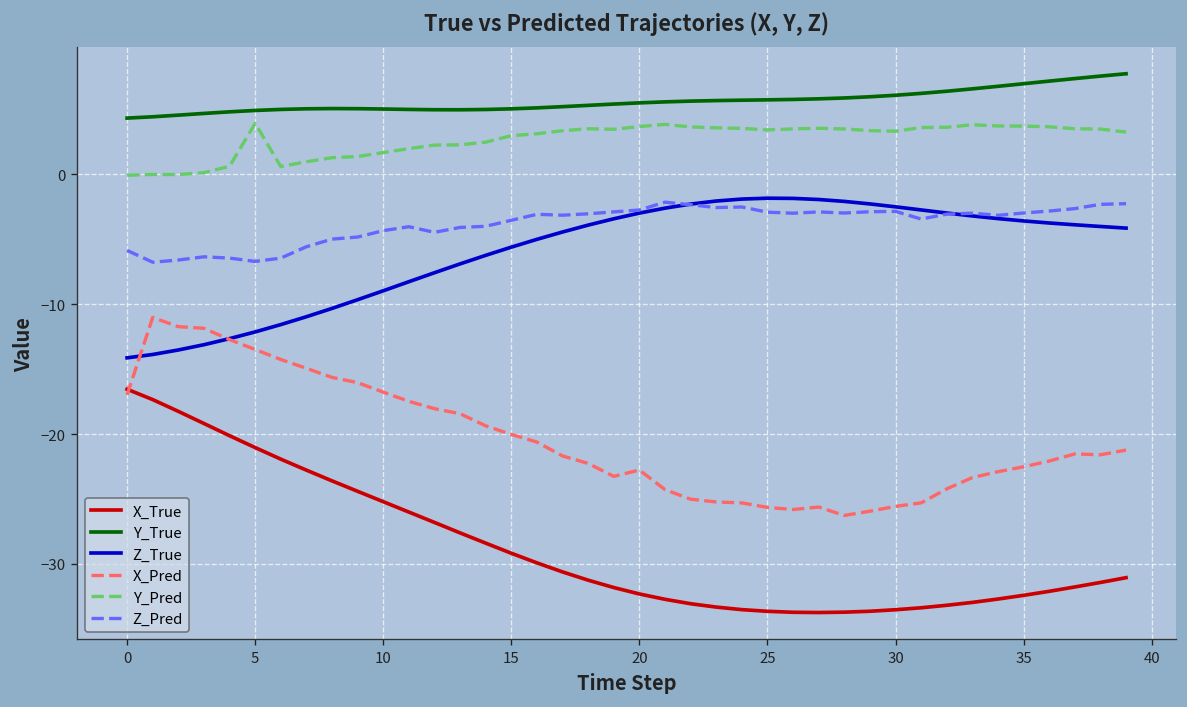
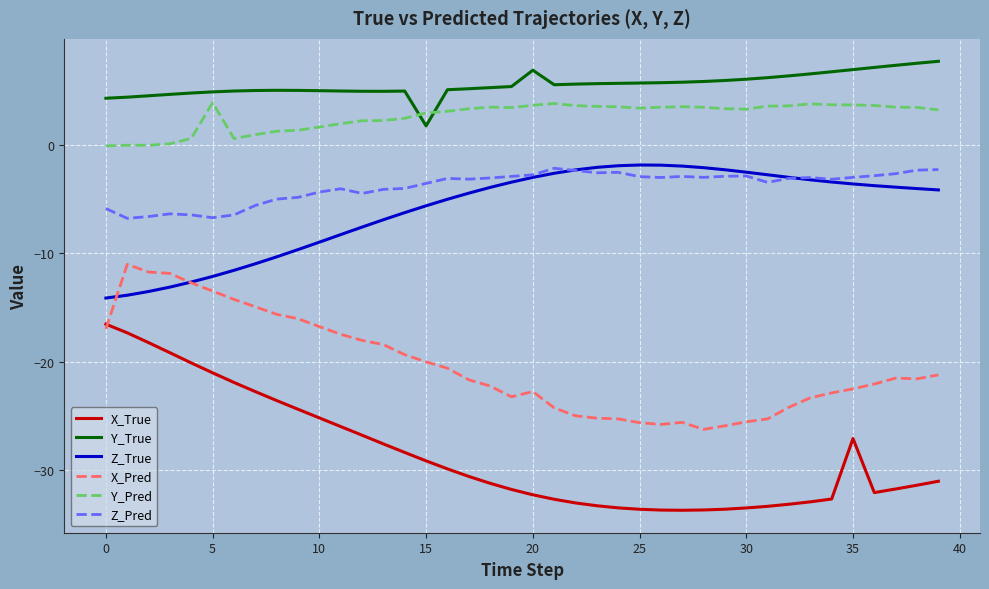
Y_True, 15: 5.1 -> 1.8
Y_True, 20: 5.5 -> 6.9
X_True, 35: -32.4 -> -27.1
